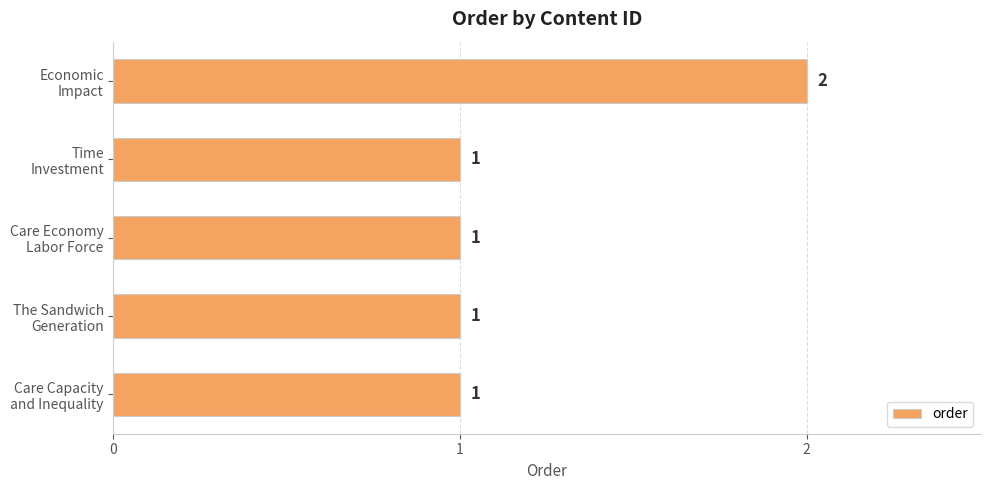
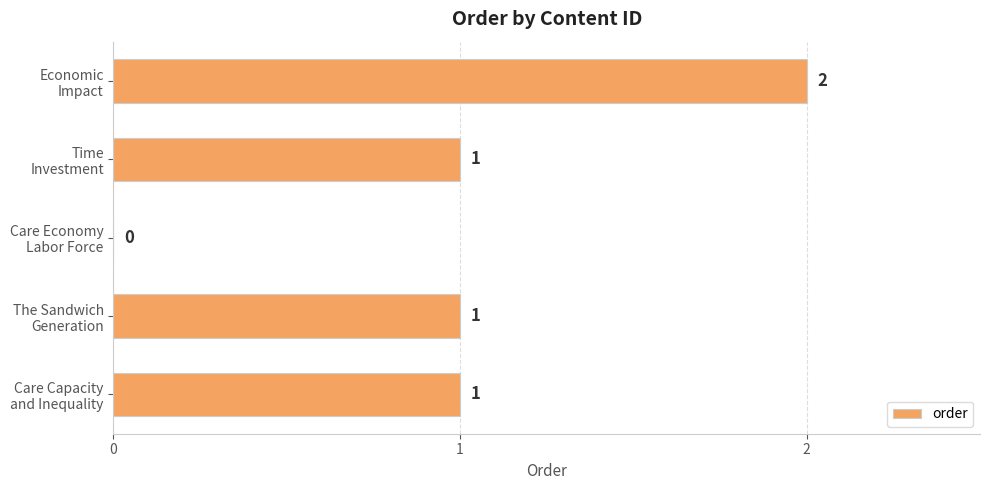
Care Economy Labor Force: 1 -> 0
